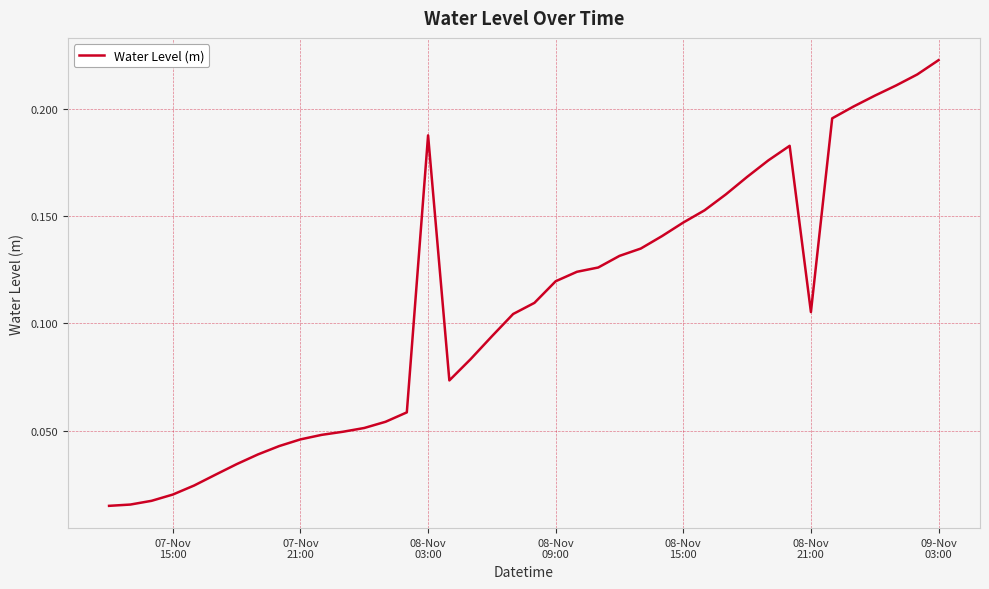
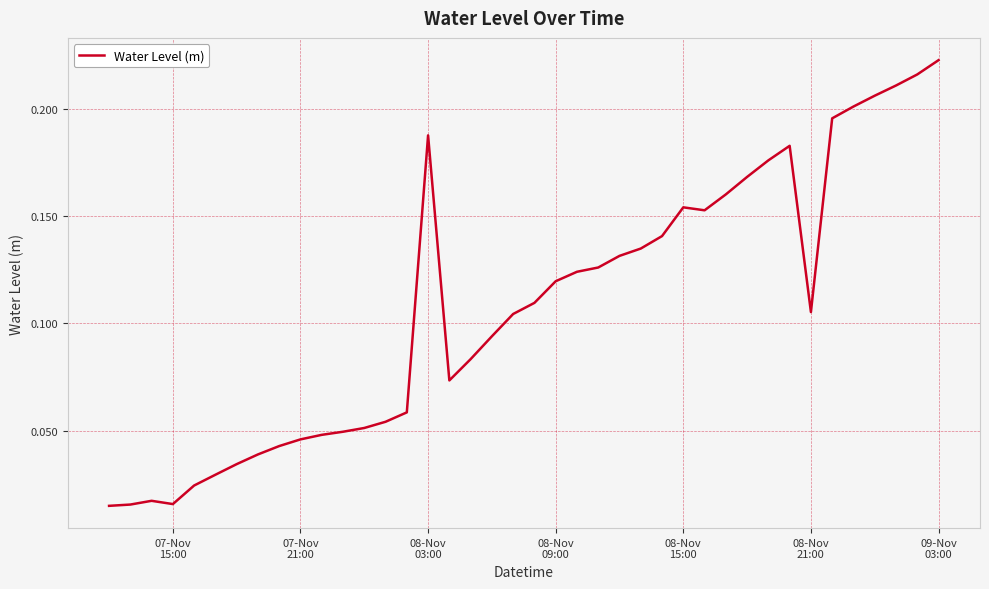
07-Nov 15:00: 0.020 -> 0.016
08-Nov 15:00: 0.147 -> 0.154
